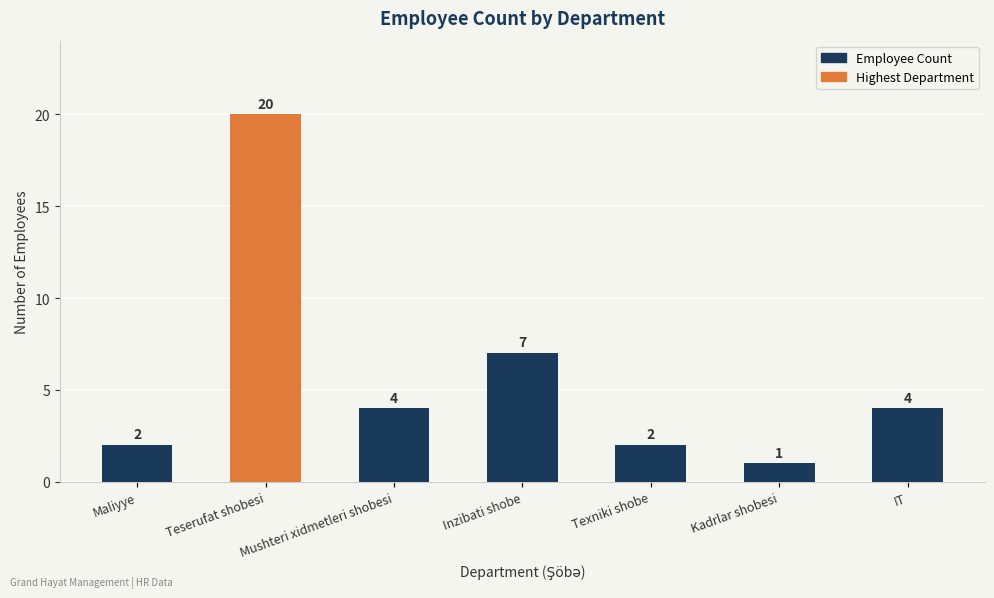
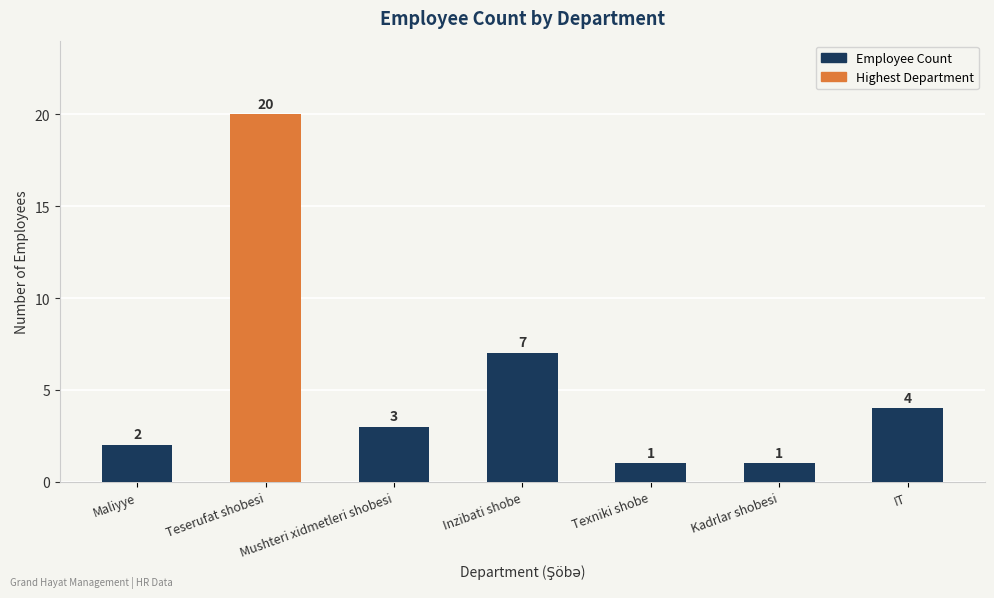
Mushteri xidmetleri shobesi: 4 -> 3
Texniki shobe: 2 -> 1
